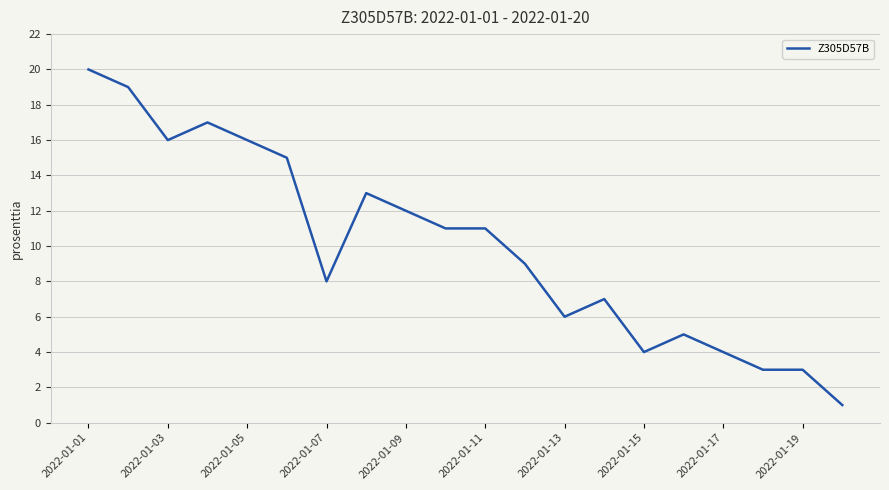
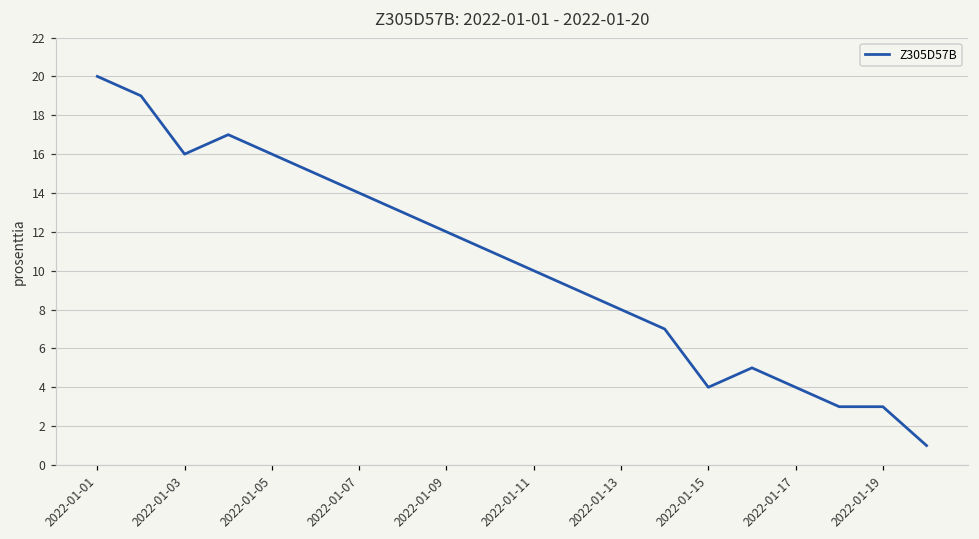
2022-01-07: 8 -> 14
2022-01-11: 11 -> 10
2022-01-13: 6 -> 8
